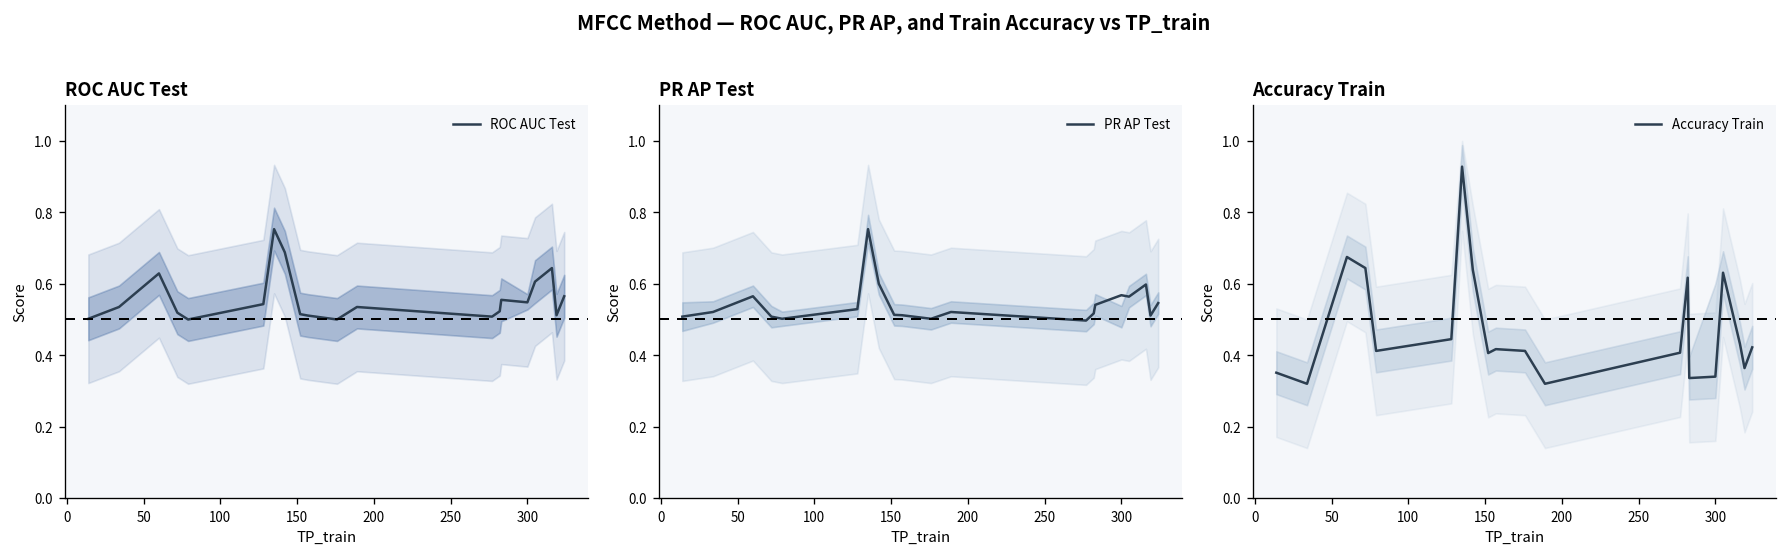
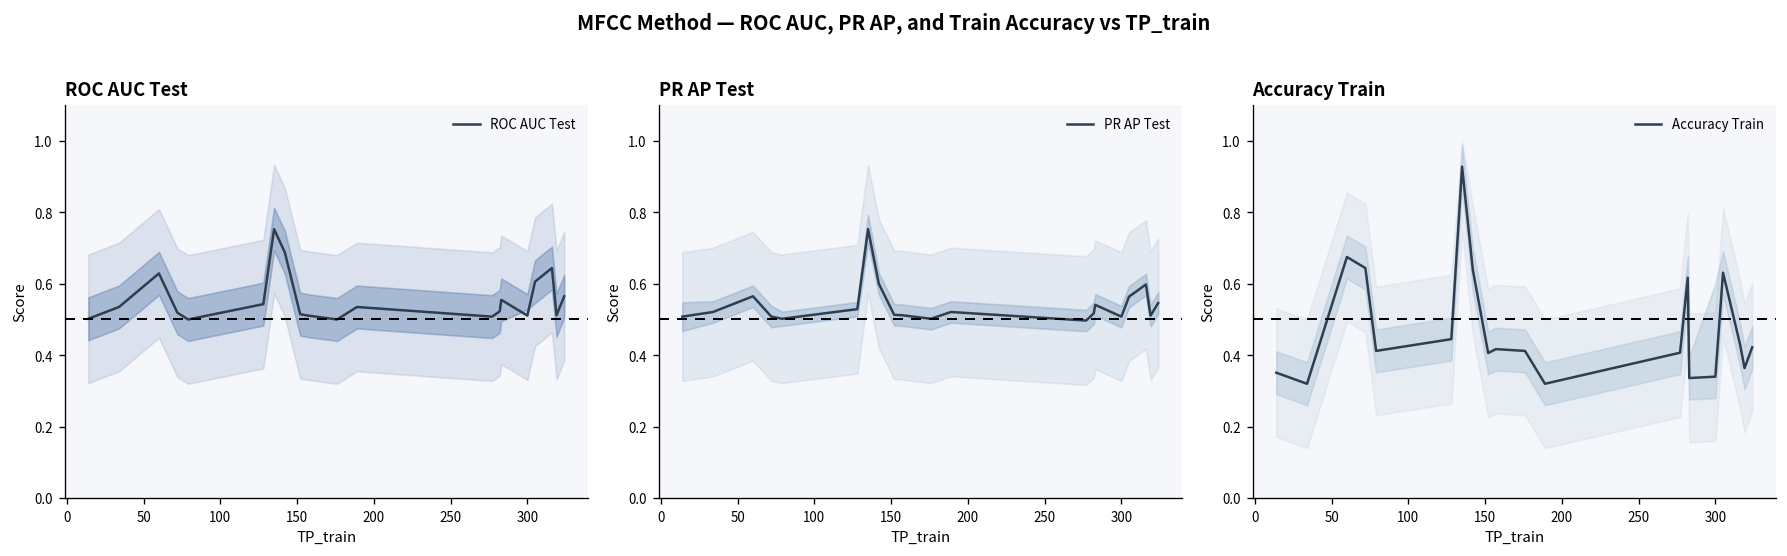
ROC AUC Test, ROC AUC Test, 300: 0.55 -> 0.51
PR AP Test, PR AP Test, 300: 0.57 -> 0.51
